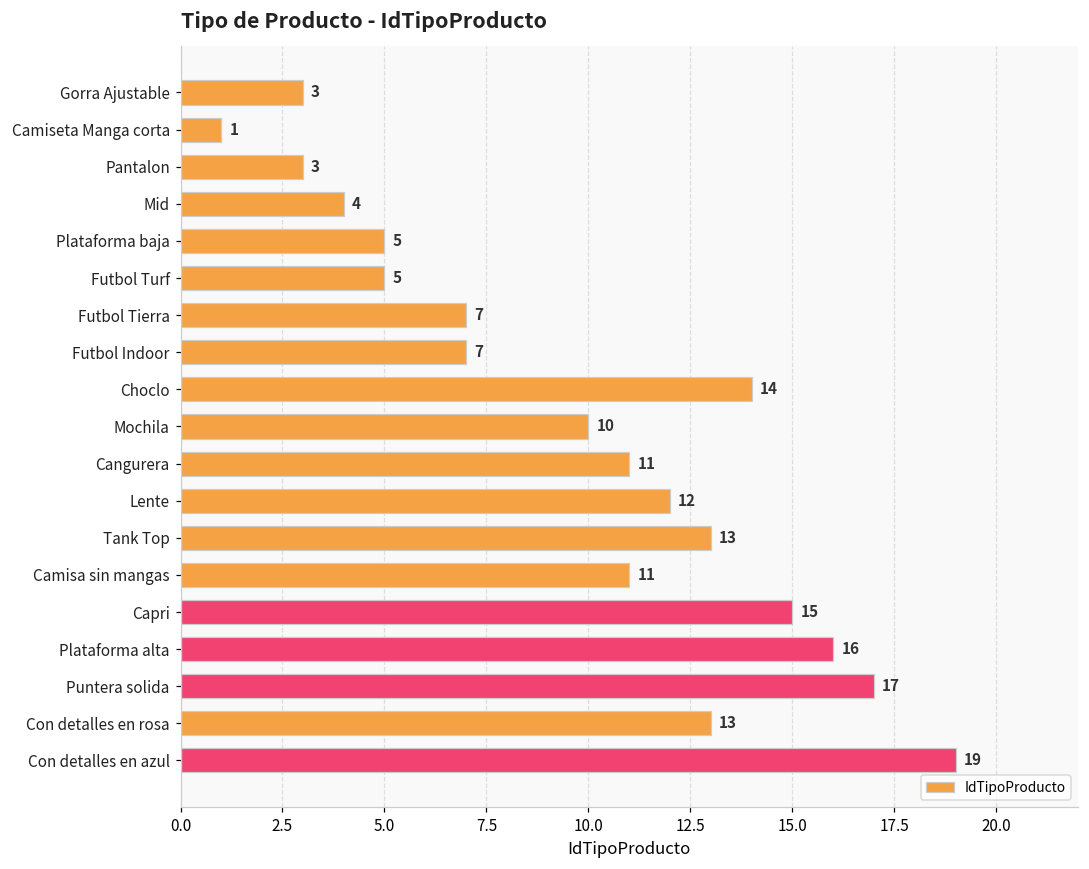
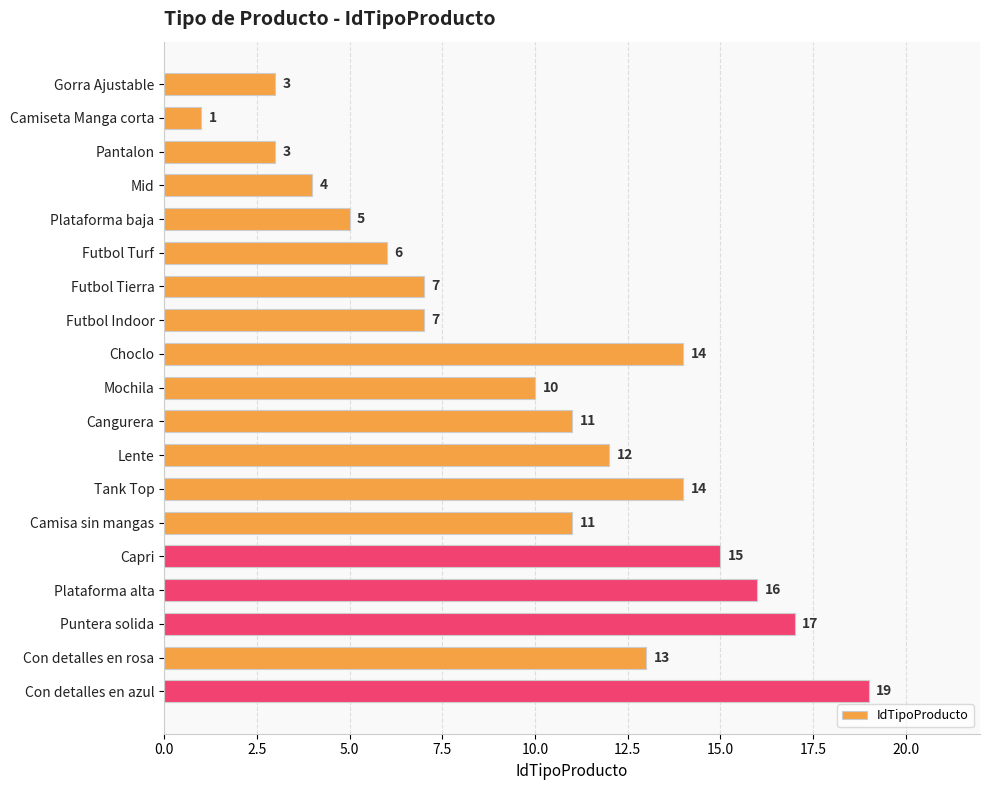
Futbol Turf: 5 -> 6
Tank Top: 13 -> 14
